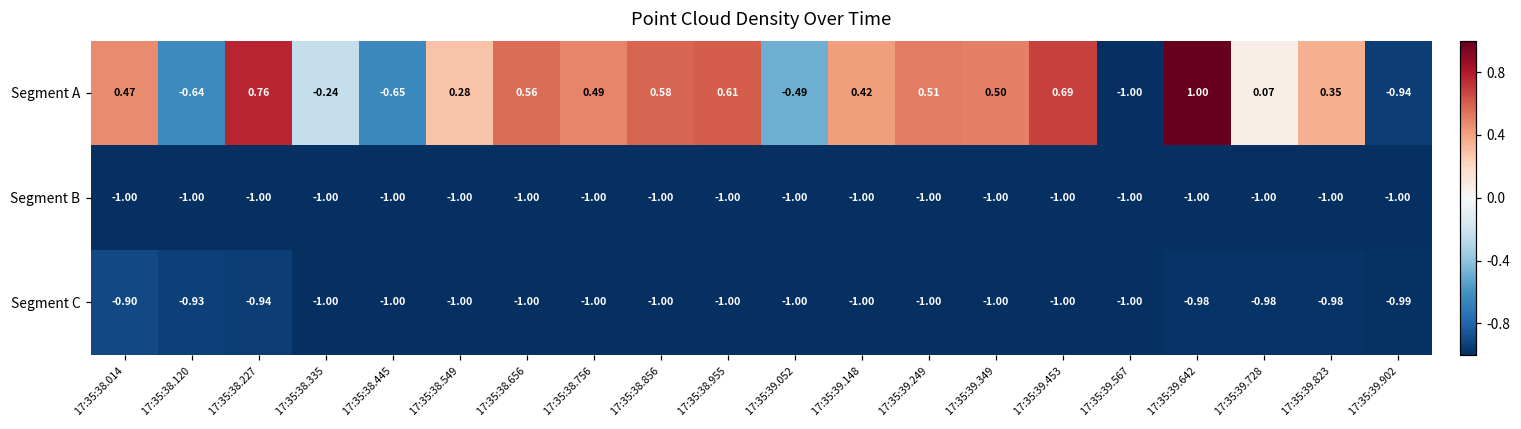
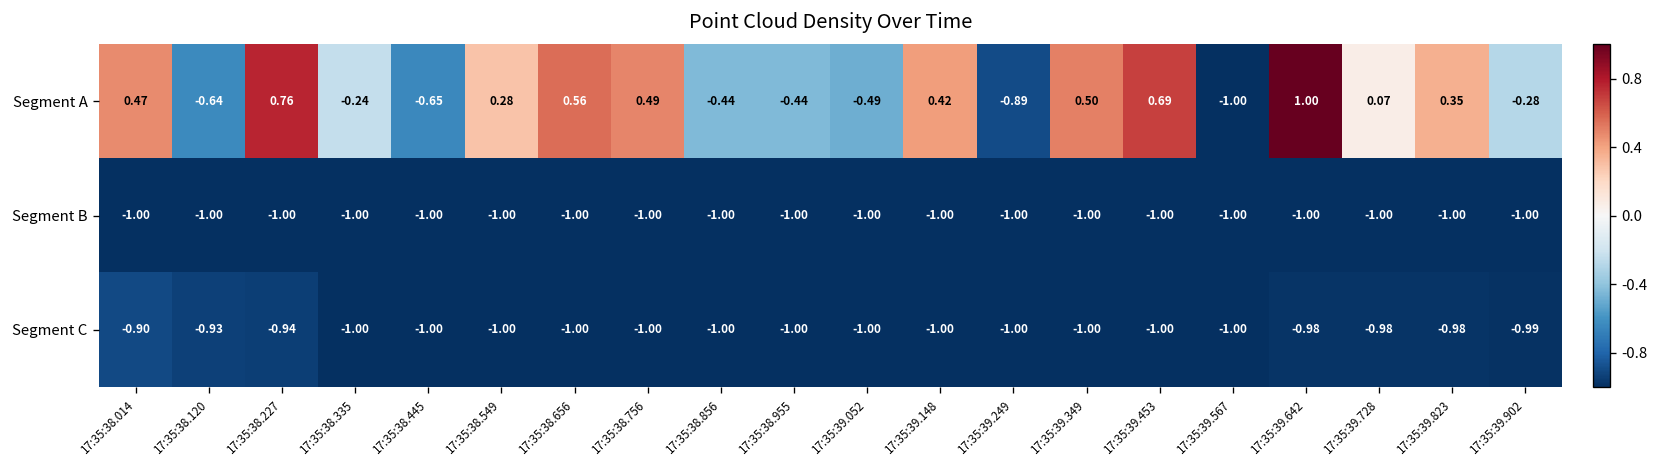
Segment A, 17:35:38.856: 0.58 -> -0.44
Segment A, 17:35:38.955: 0.61 -> -0.44
Segment A, 17:35:39.249: 0.51 -> -0.89
Segment A, 17:35:39.902: -0.94 -> -0.28
